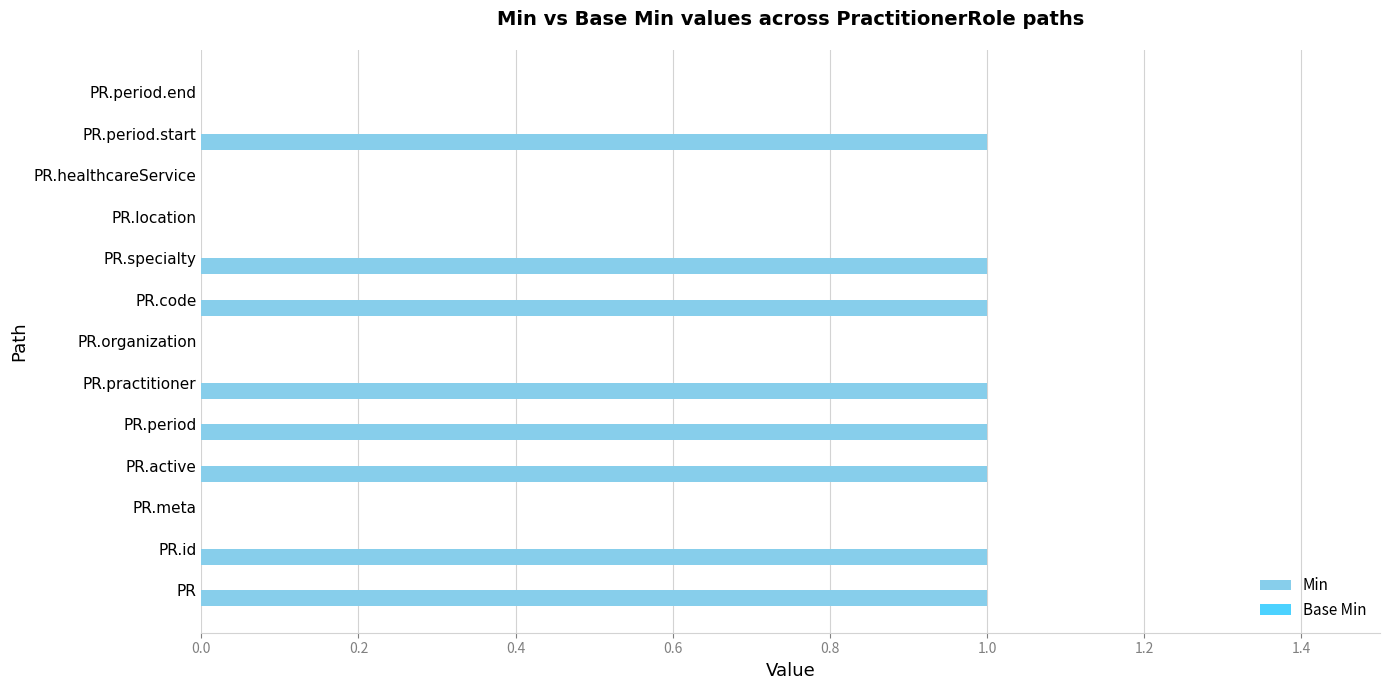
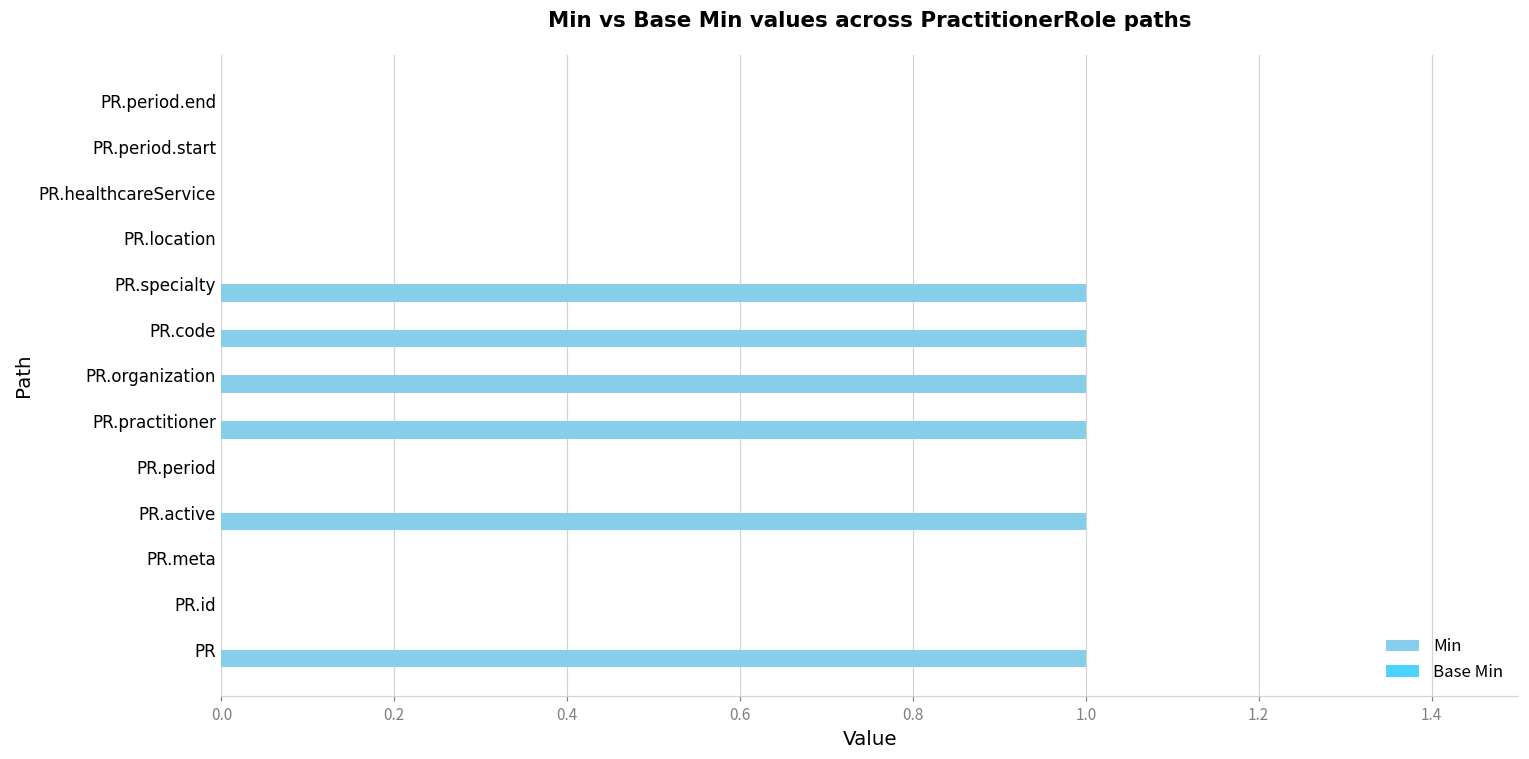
Min, PR.period.start: 1 -> 0
Min, PR.organization: 0 -> 1
Min, PR.period: 1 -> 0
Min, PR.id: 1 -> 0
